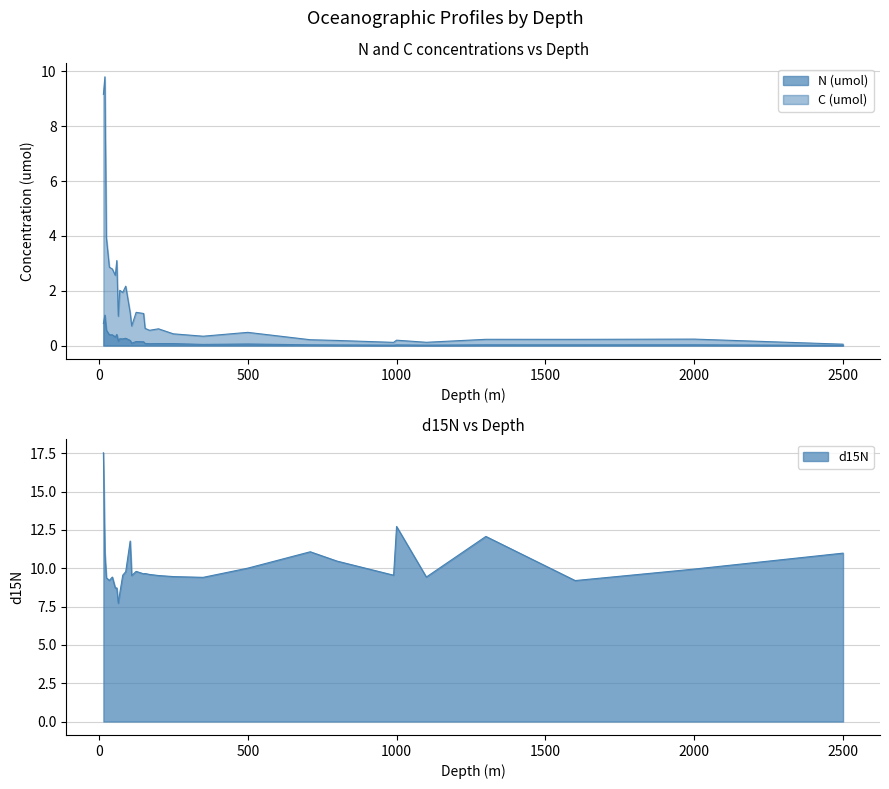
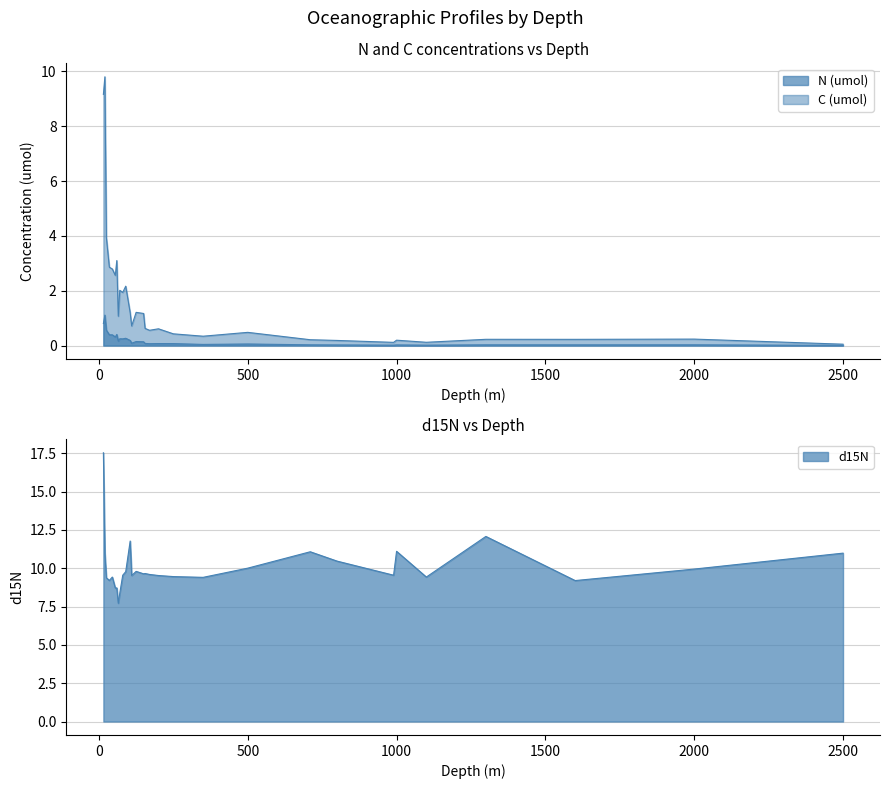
d15N vs Depth, 1000: 12.7 -> 11.1
